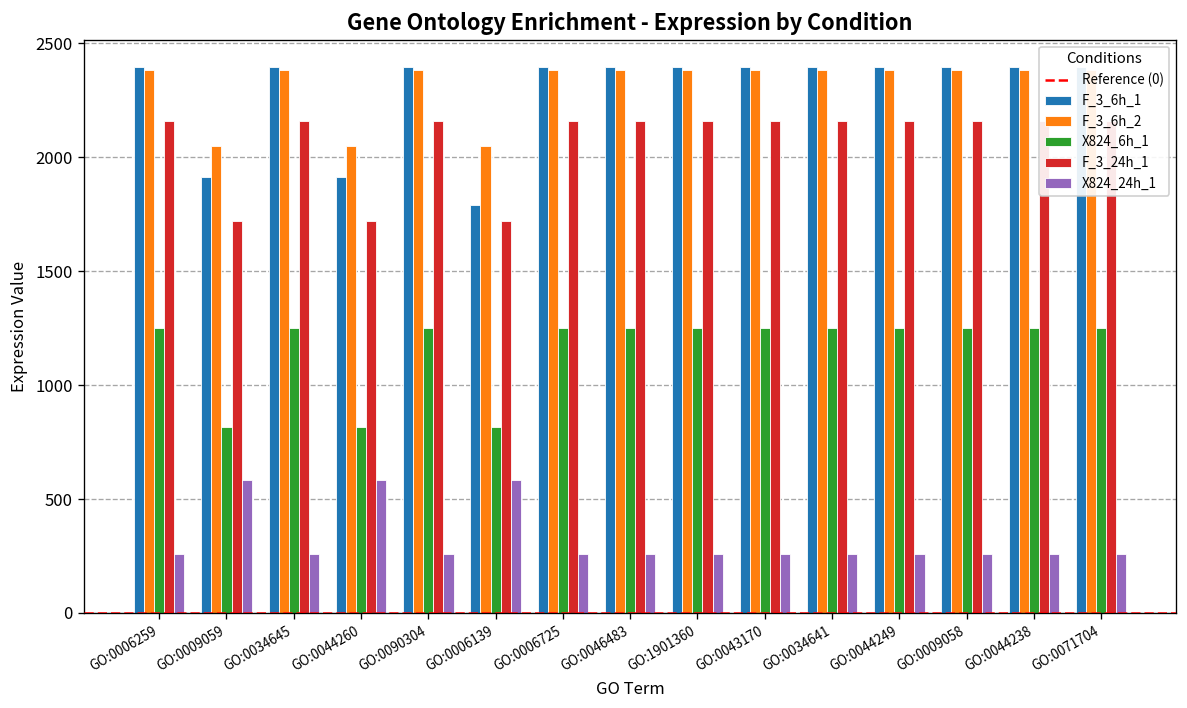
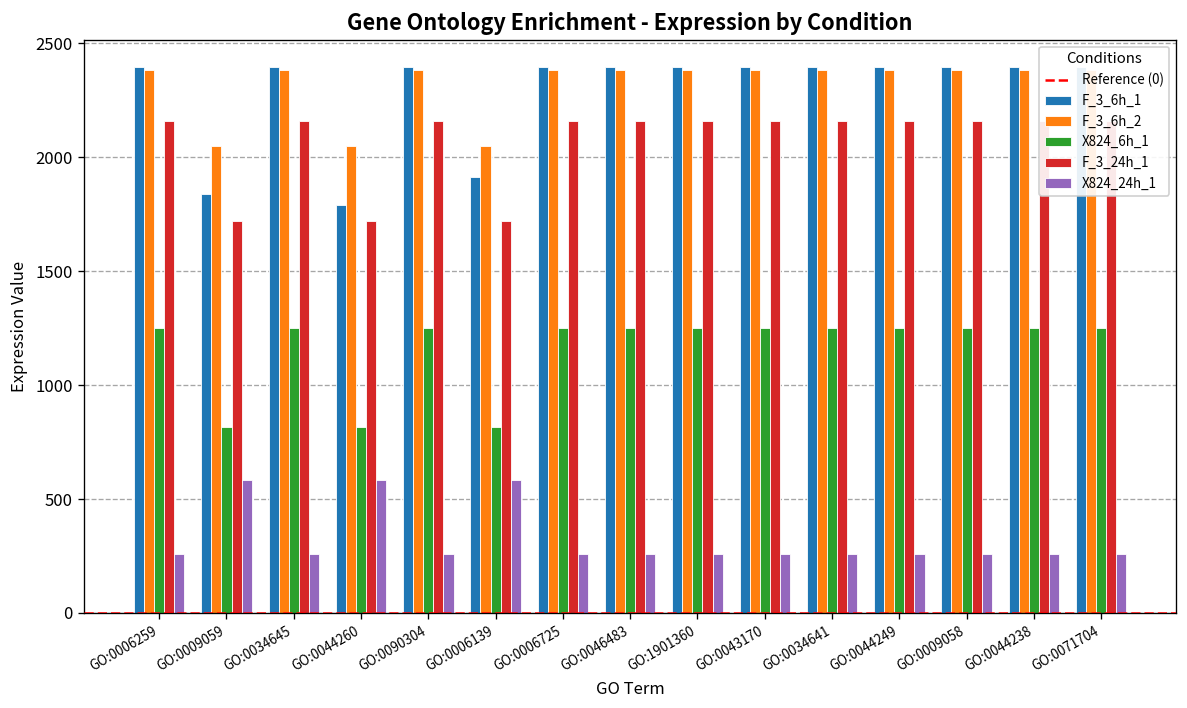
F_3_6h_1, GO:0009059: 1910 -> 1840
F_3_6h_1, GO:0044260: 1910 -> 1790
F_3_6h_1, GO:0006139: 1790 -> 1910
